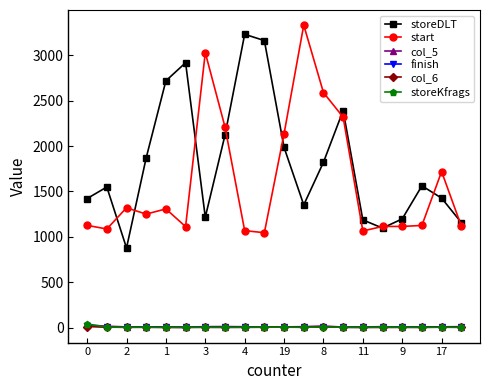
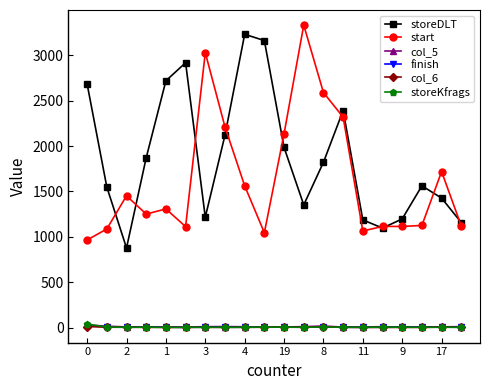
storeDLT, 0: 1400 -> 2700
start, 0: 1100 -> 1000
start, 2: 1300 -> 1500
start, 4: 1100 -> 1600
